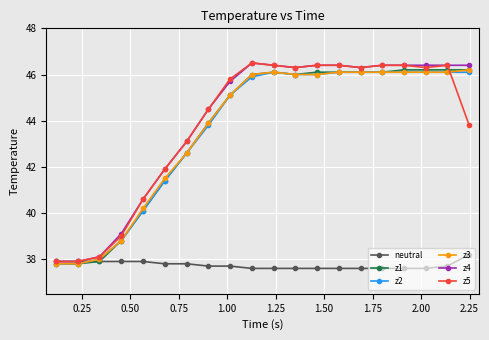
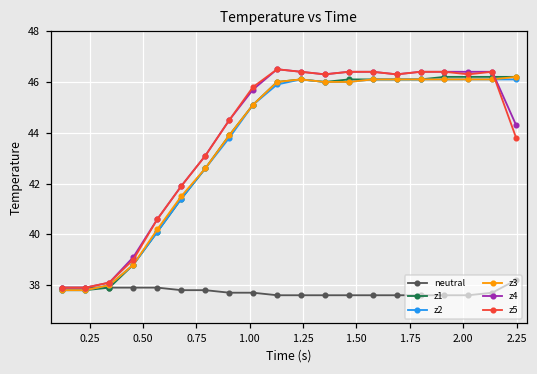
z4, 2.25: 46.4 -> 44.3
